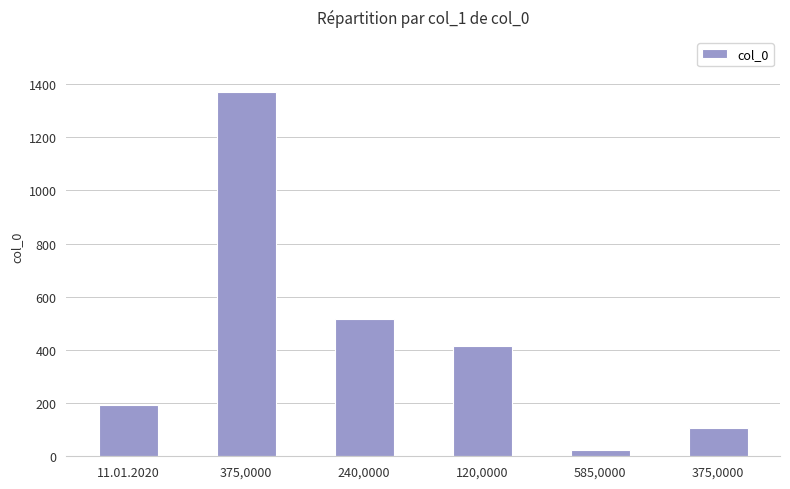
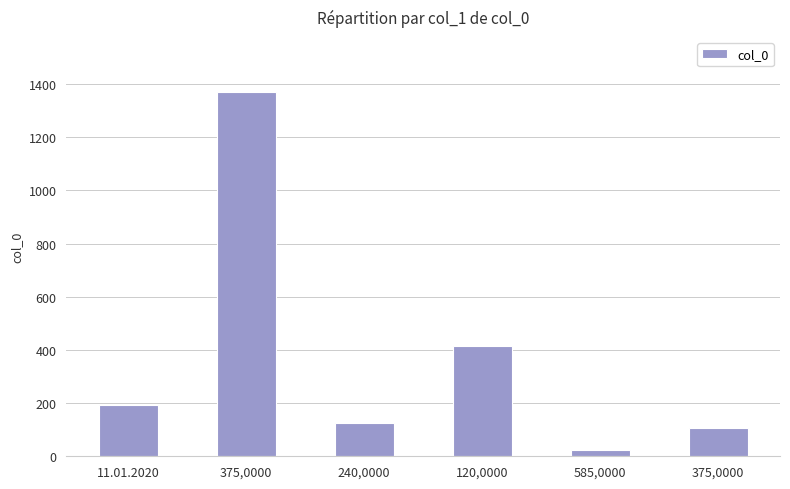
240,0000: 520 -> 130
